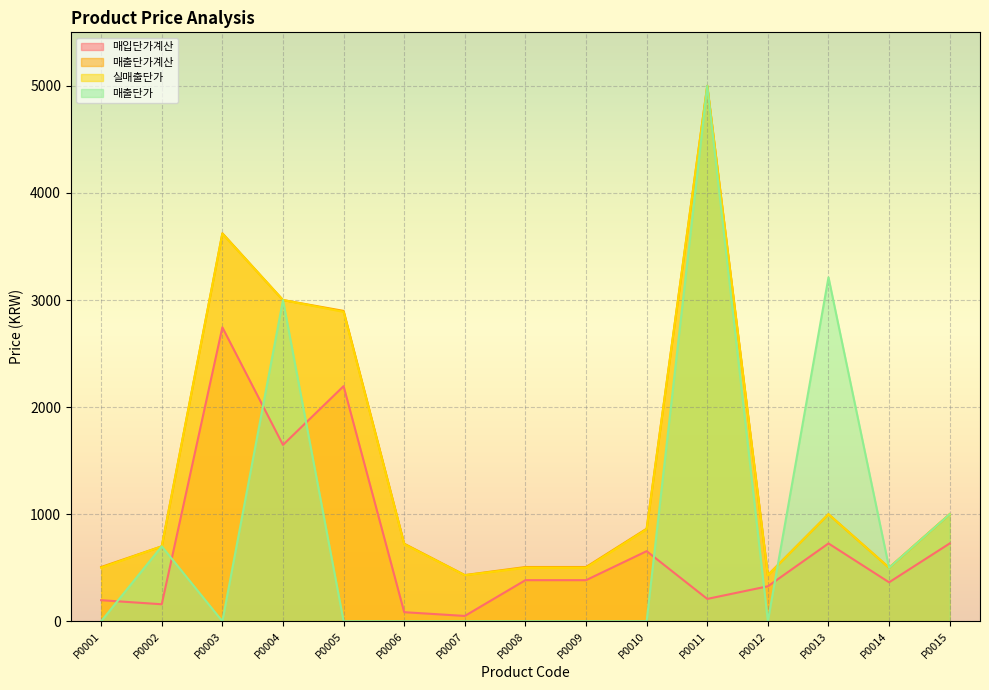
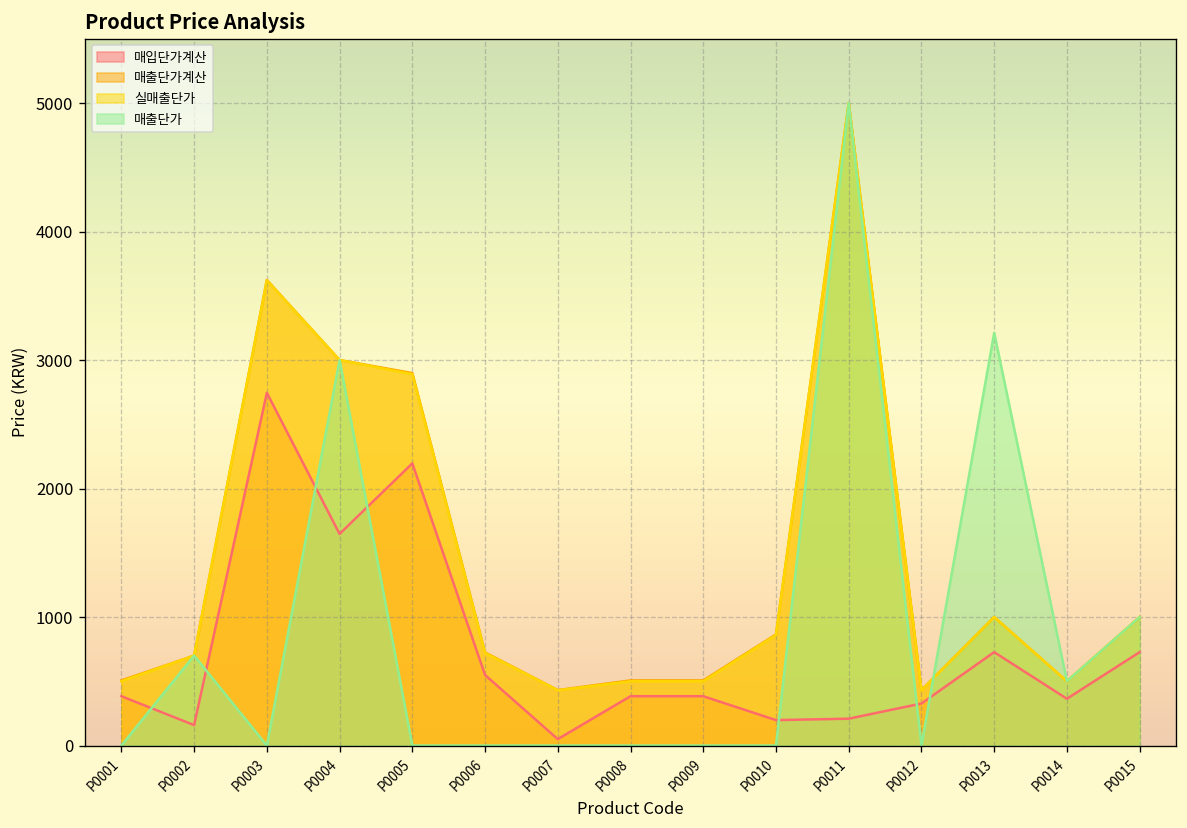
매입단가계산, P0001: 200 -> 380
매입단가계산, P0006: 90 -> 550
매입단가계산, P0010: 660 -> 200
